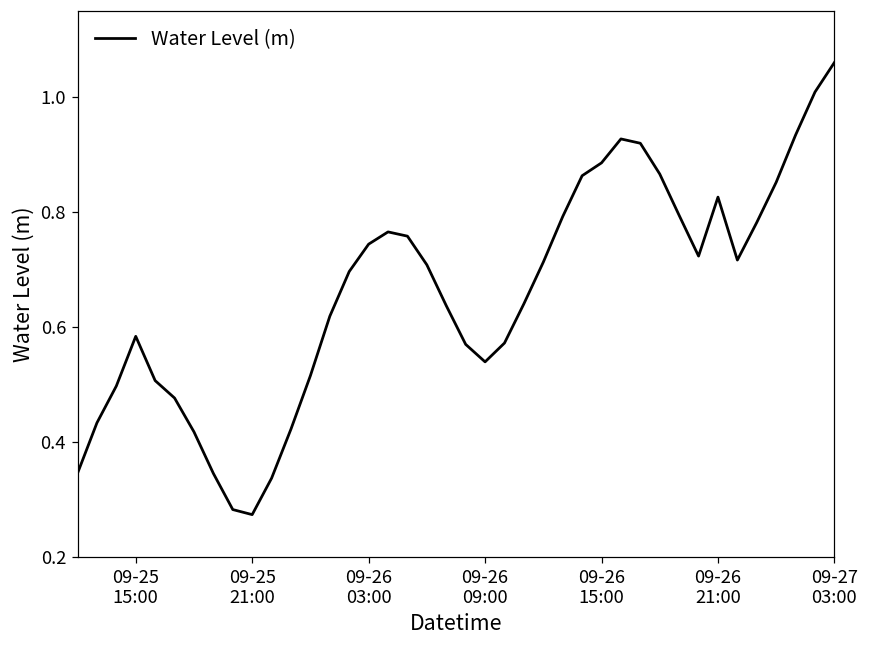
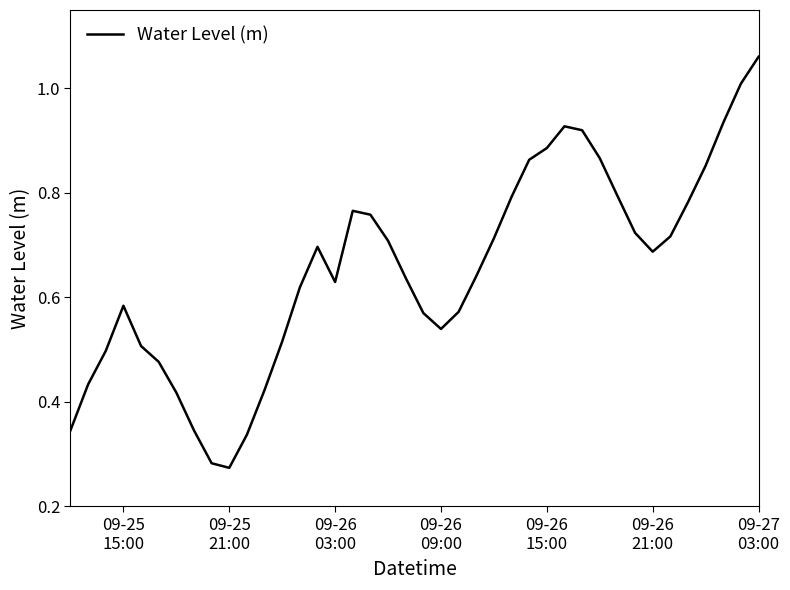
09-26 03:00: 0.74 -> 0.63
09-26 21:00: 0.83 -> 0.69
